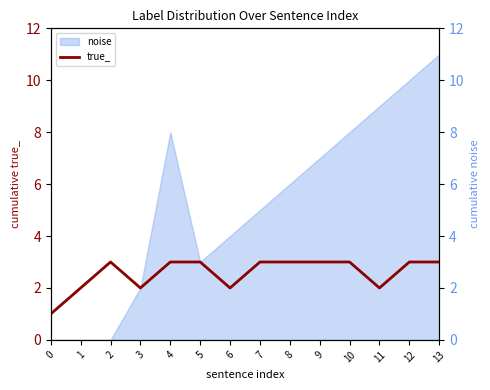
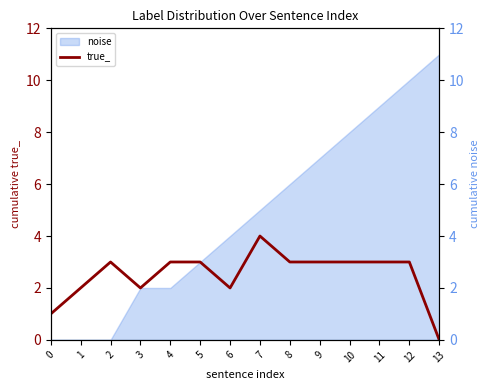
noise, 4: 8 -> 2
true_, 7: 3 -> 4
true_, 11: 2 -> 3
true_, 13: 3 -> 0
